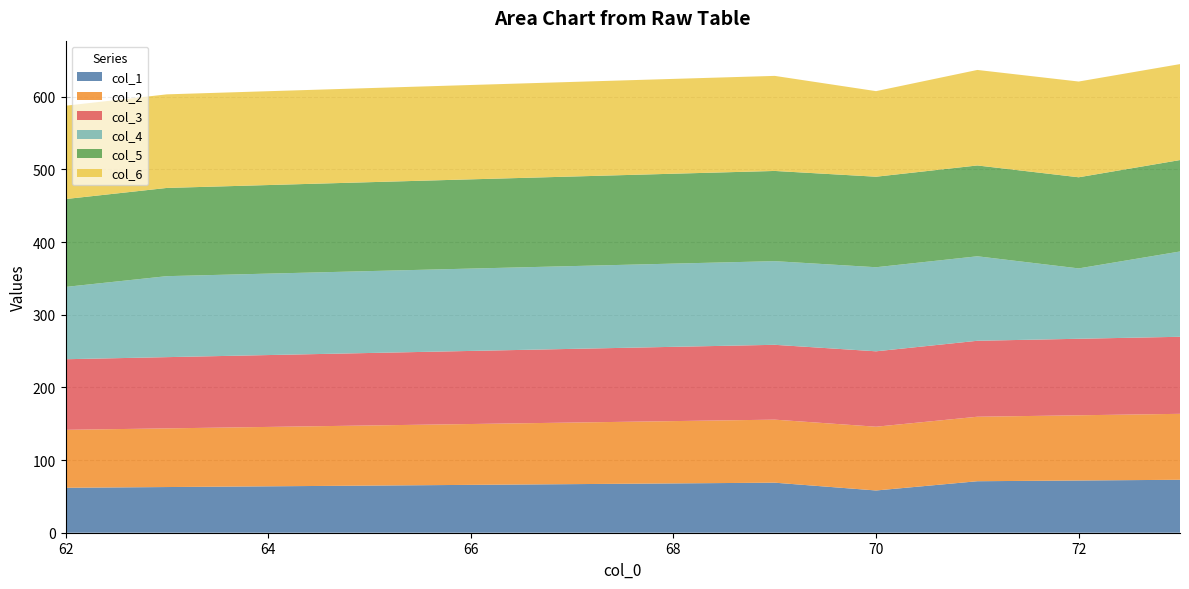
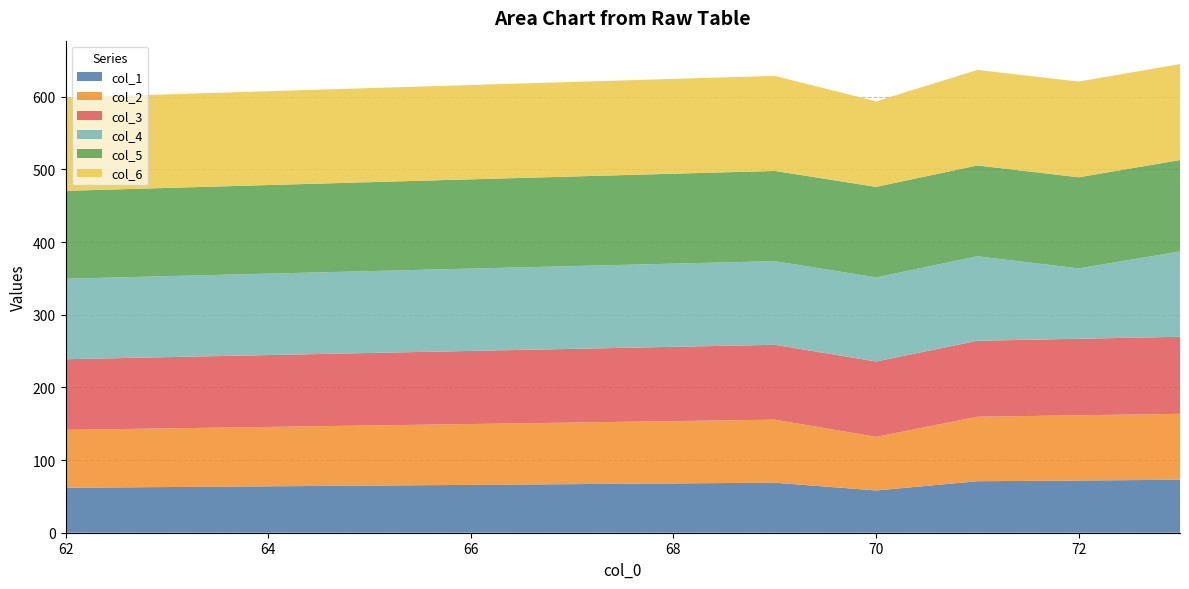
col_4, 62: 100 -> 110
col_2, 70: 90 -> 70
